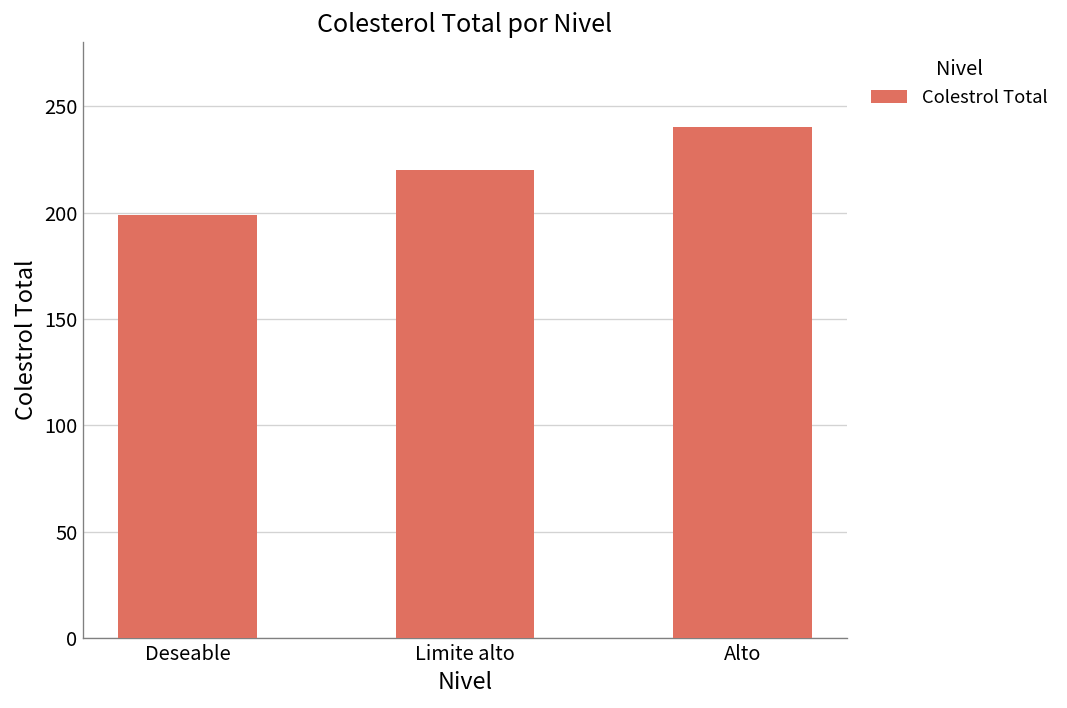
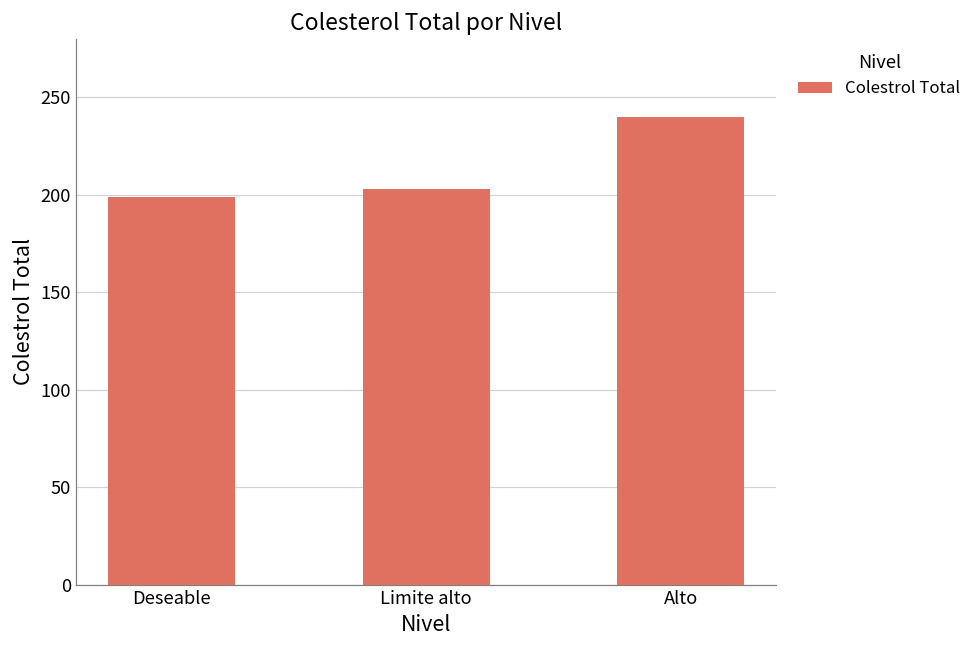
Limite alto: 220 -> 203
